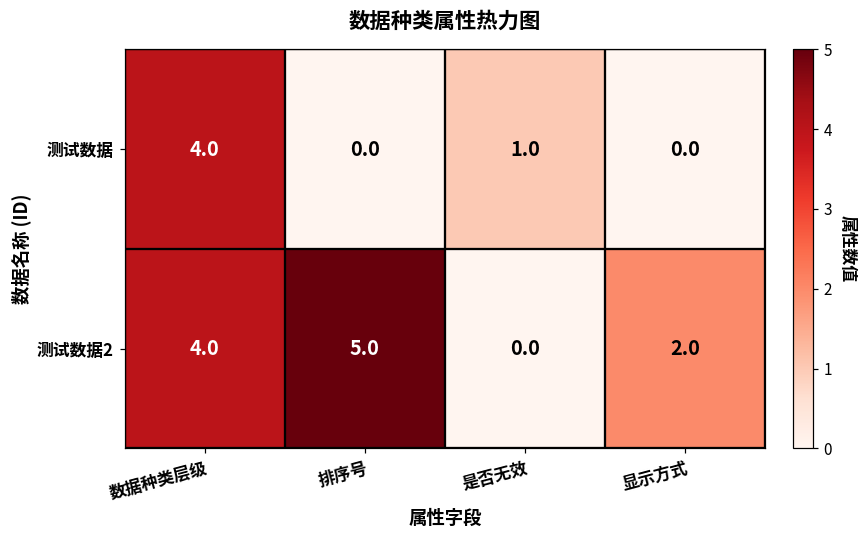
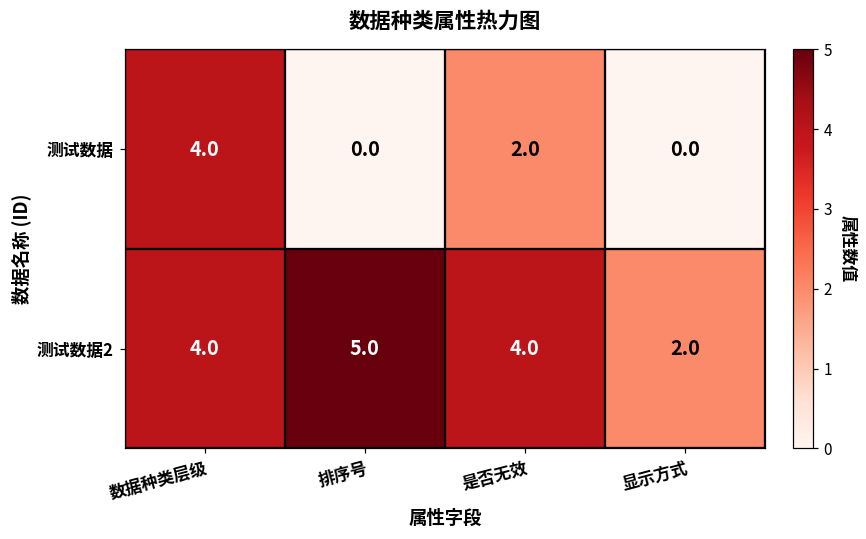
测试数据, 是否无效: 1.0 -> 2.0
测试数据2, 是否无效: 0.0 -> 4.0
